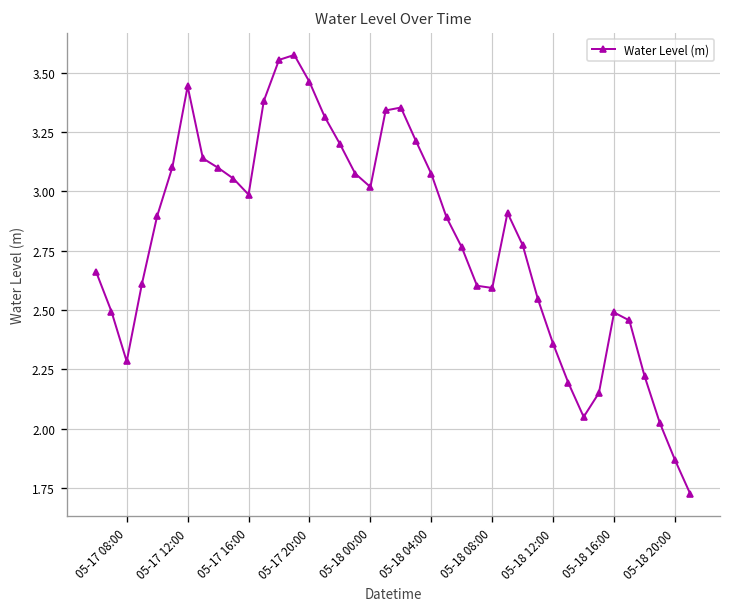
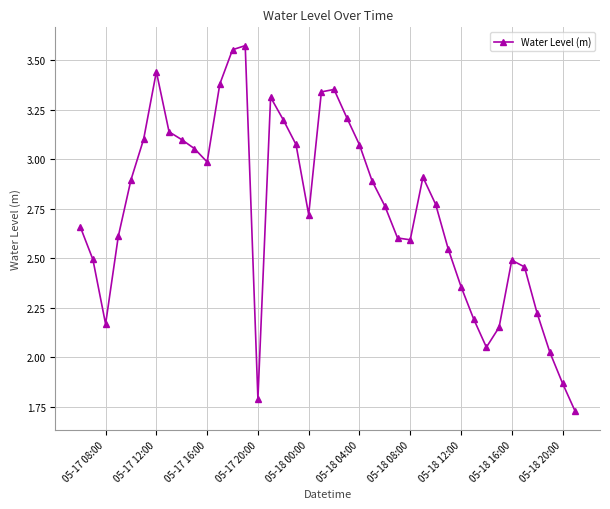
05-17 08:00: 2.28 -> 2.17
05-17 20:00: 3.46 -> 1.79
05-18 00:00: 3.02 -> 2.72
